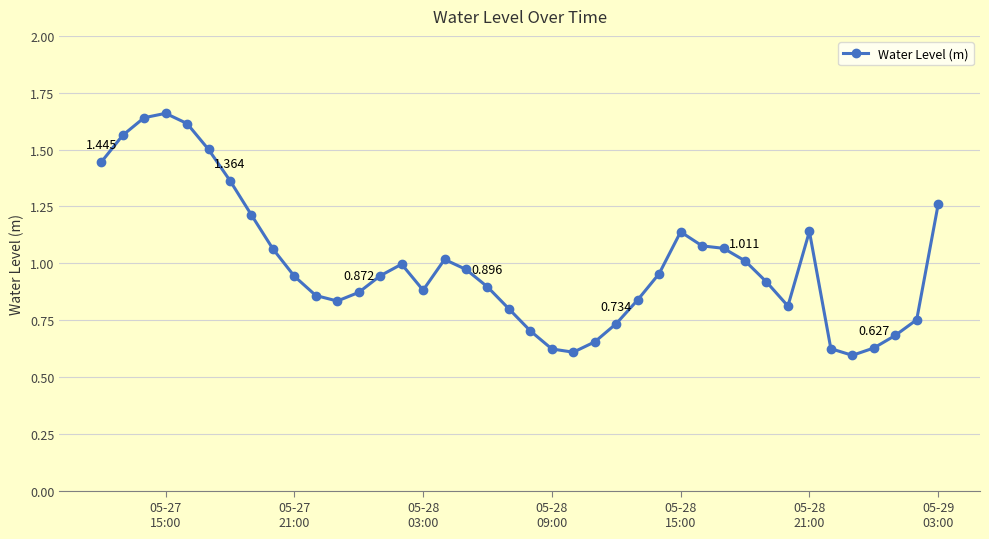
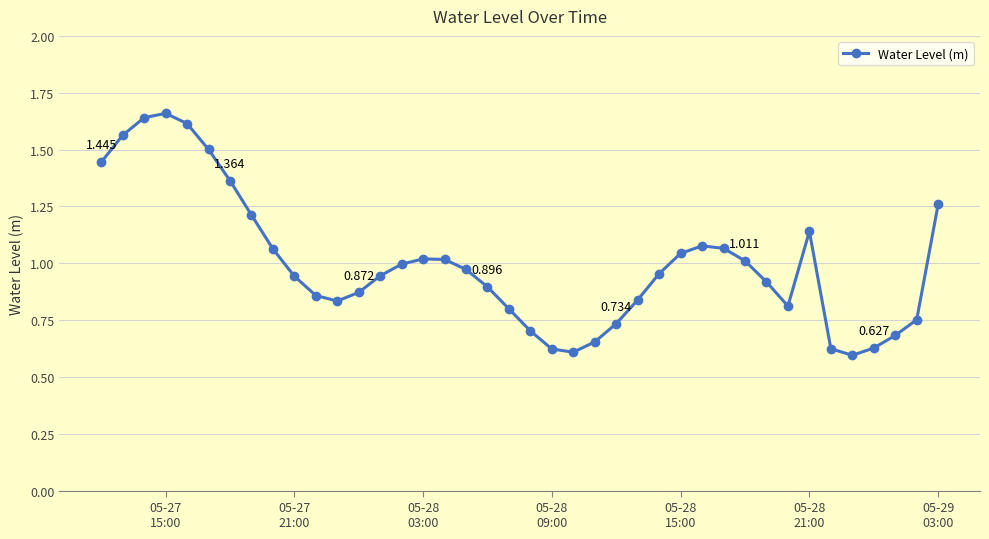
05-28 03:00: 0.88 -> 1.02
05-28 15:00: 1.14 -> 1.04
